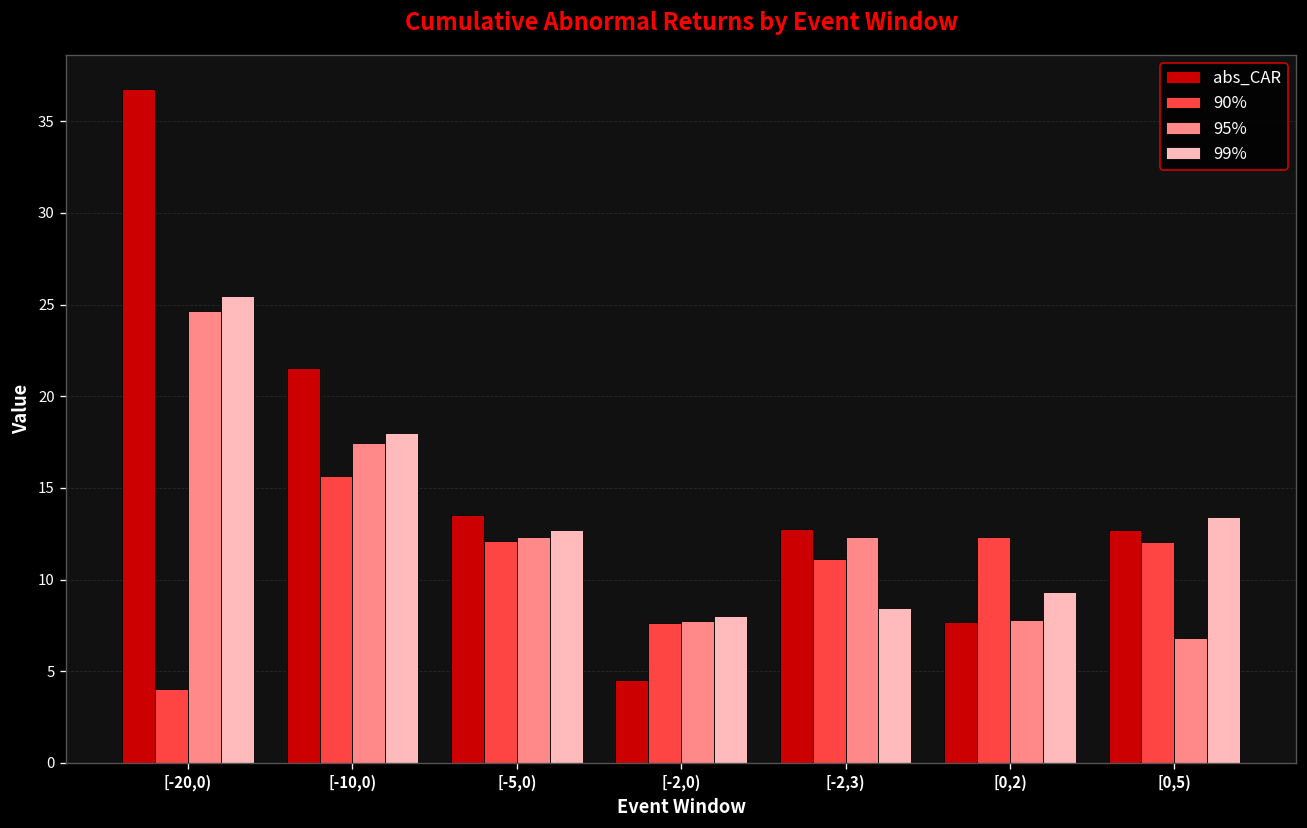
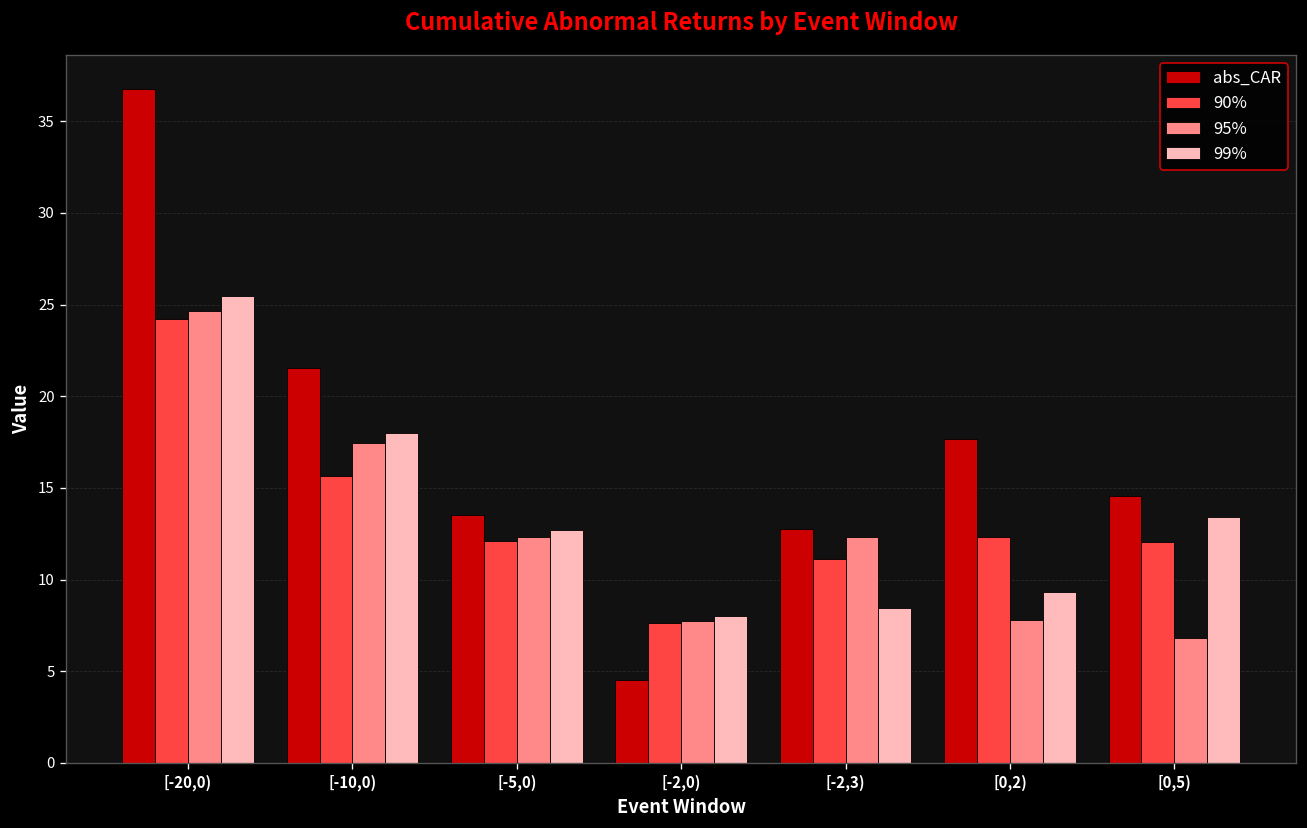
90%, [-20,0): 4.0 -> 24.2
abs_CAR, [0,2): 7.7 -> 17.7
abs_CAR, [0,5): 12.7 -> 14.6
